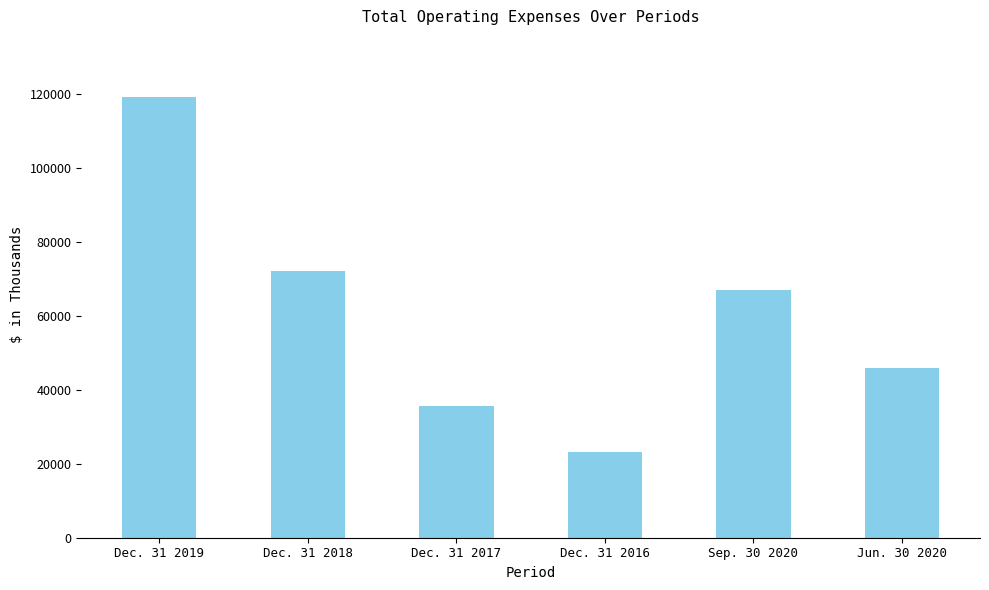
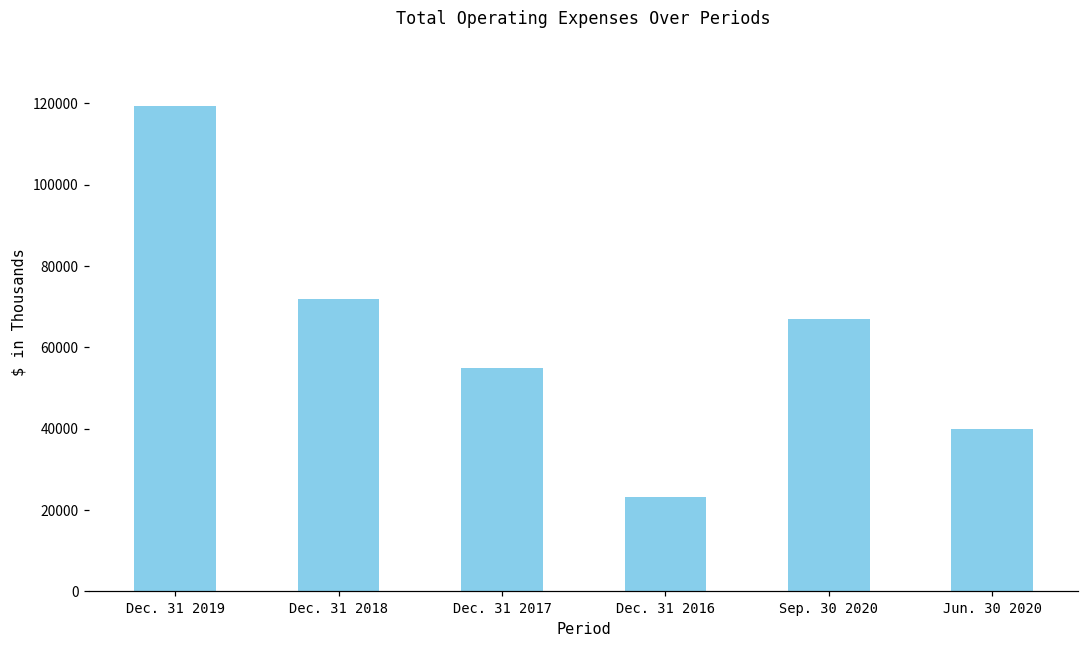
Dec. 31 2017: 36000 -> 55000
Jun. 30 2020: 46000 -> 40000
